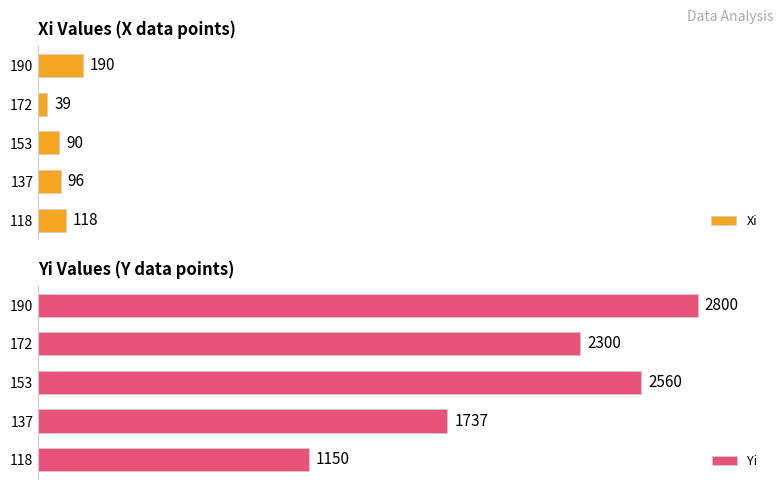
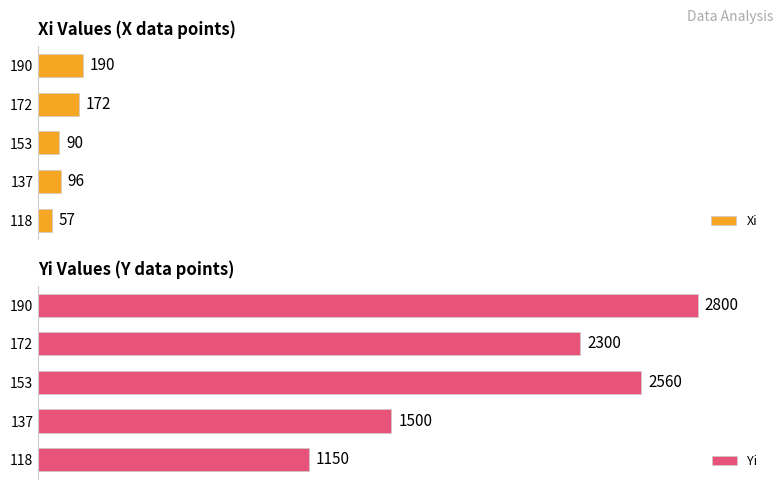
Xi Values (X data points), 172: 39 -> 172
Xi Values (X data points), 118: 118 -> 57
Yi Values (Y data points), 137: 1737 -> 1500
